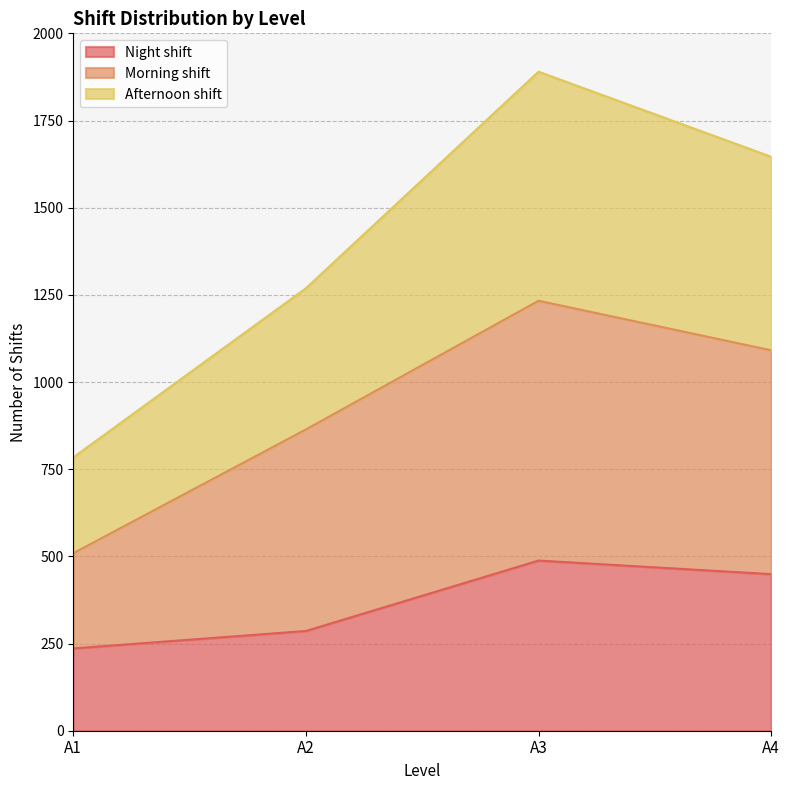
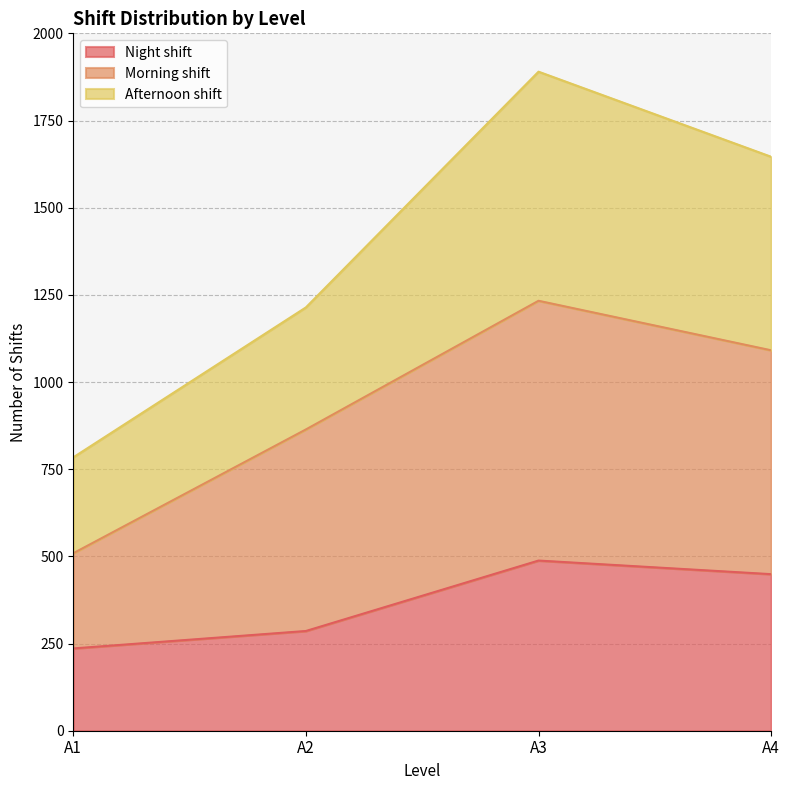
Afternoon shift, A2: 410 -> 350
